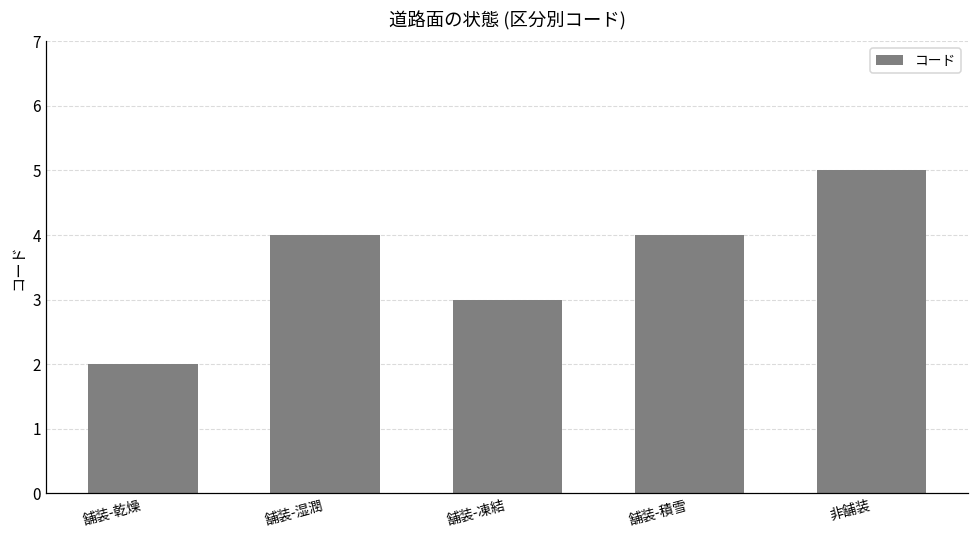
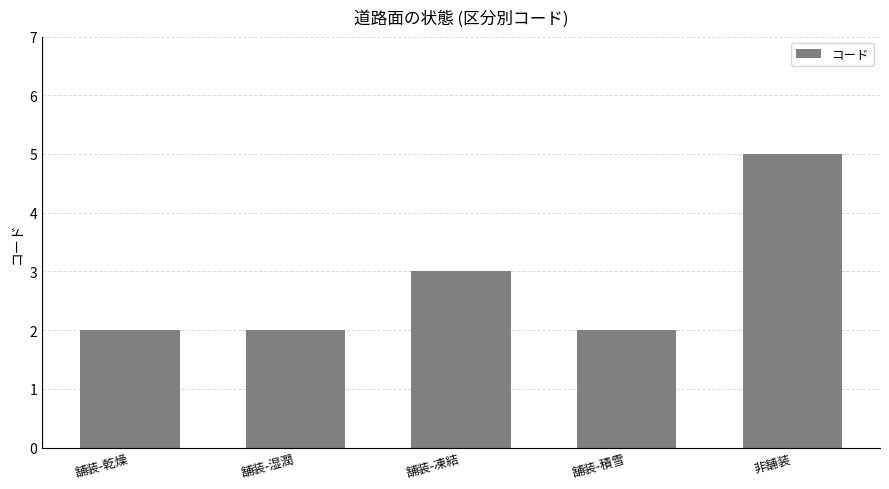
舗装-湿潤: 4 -> 2
舗装-積雪: 4 -> 2
